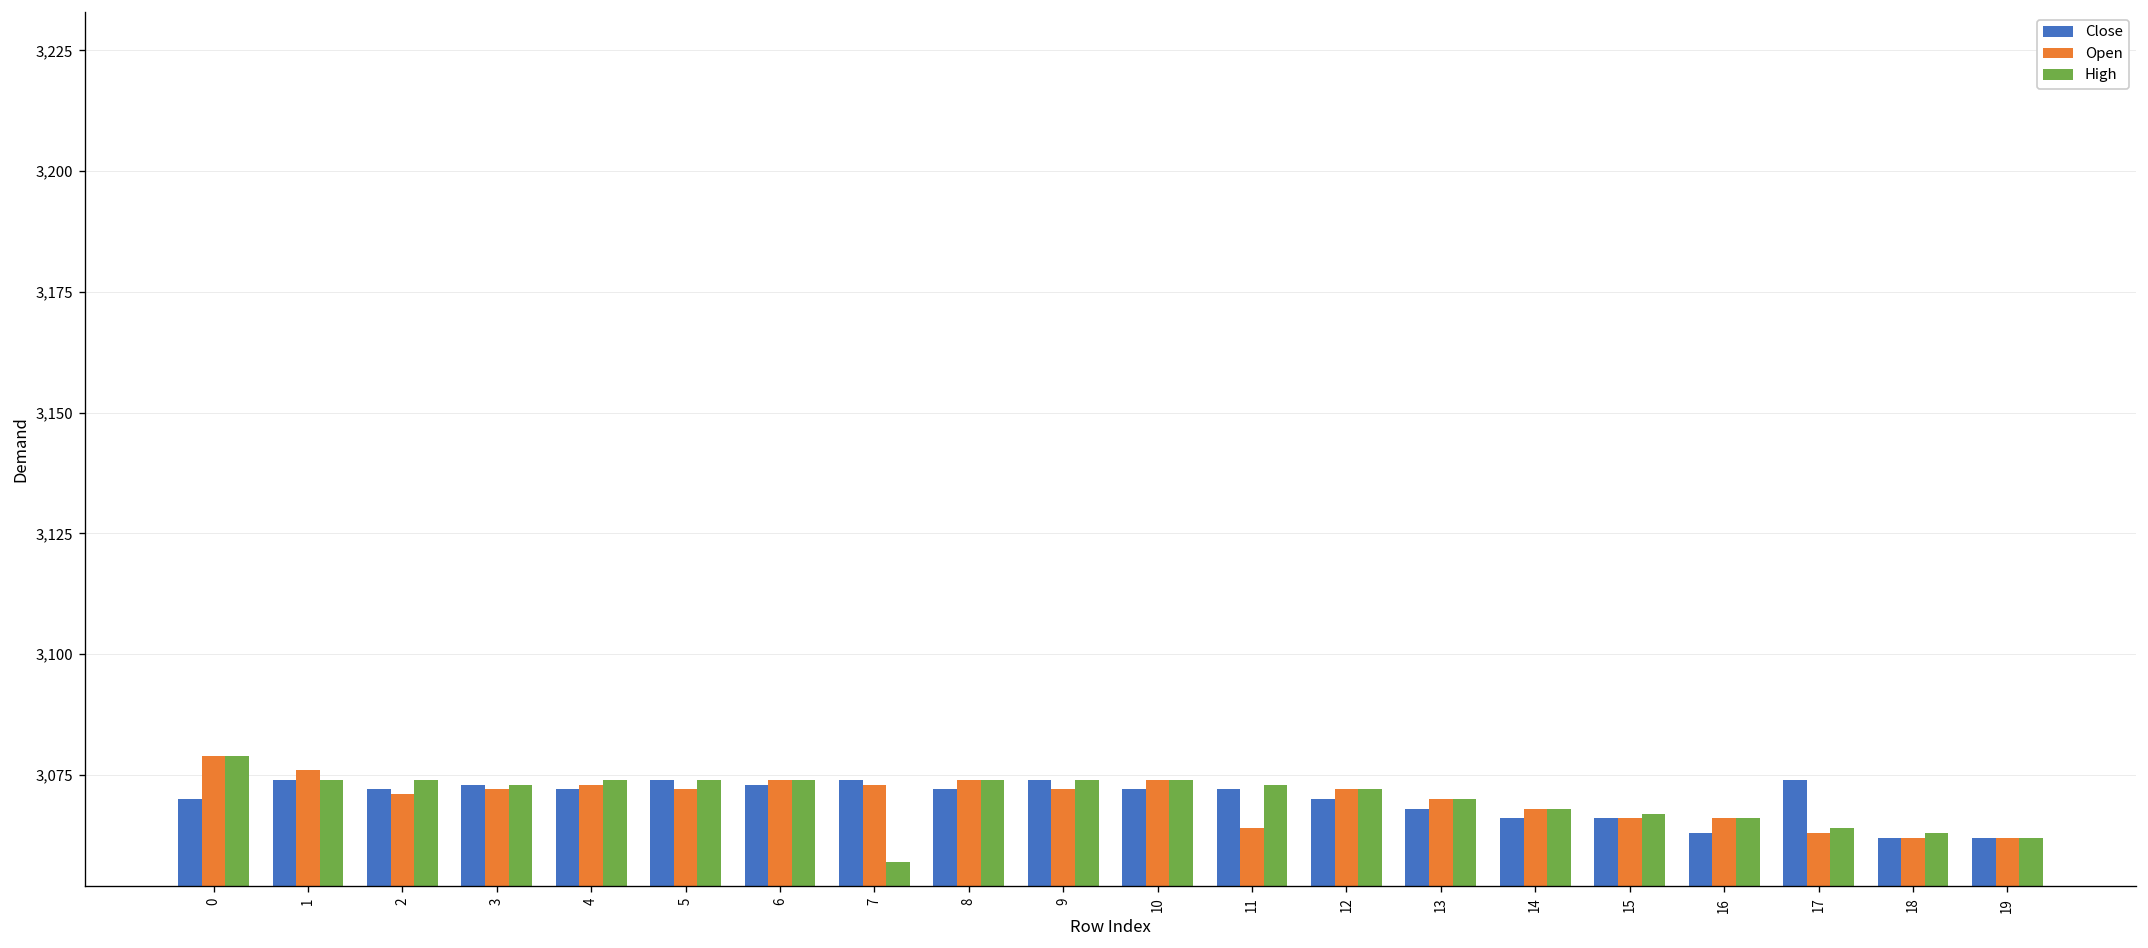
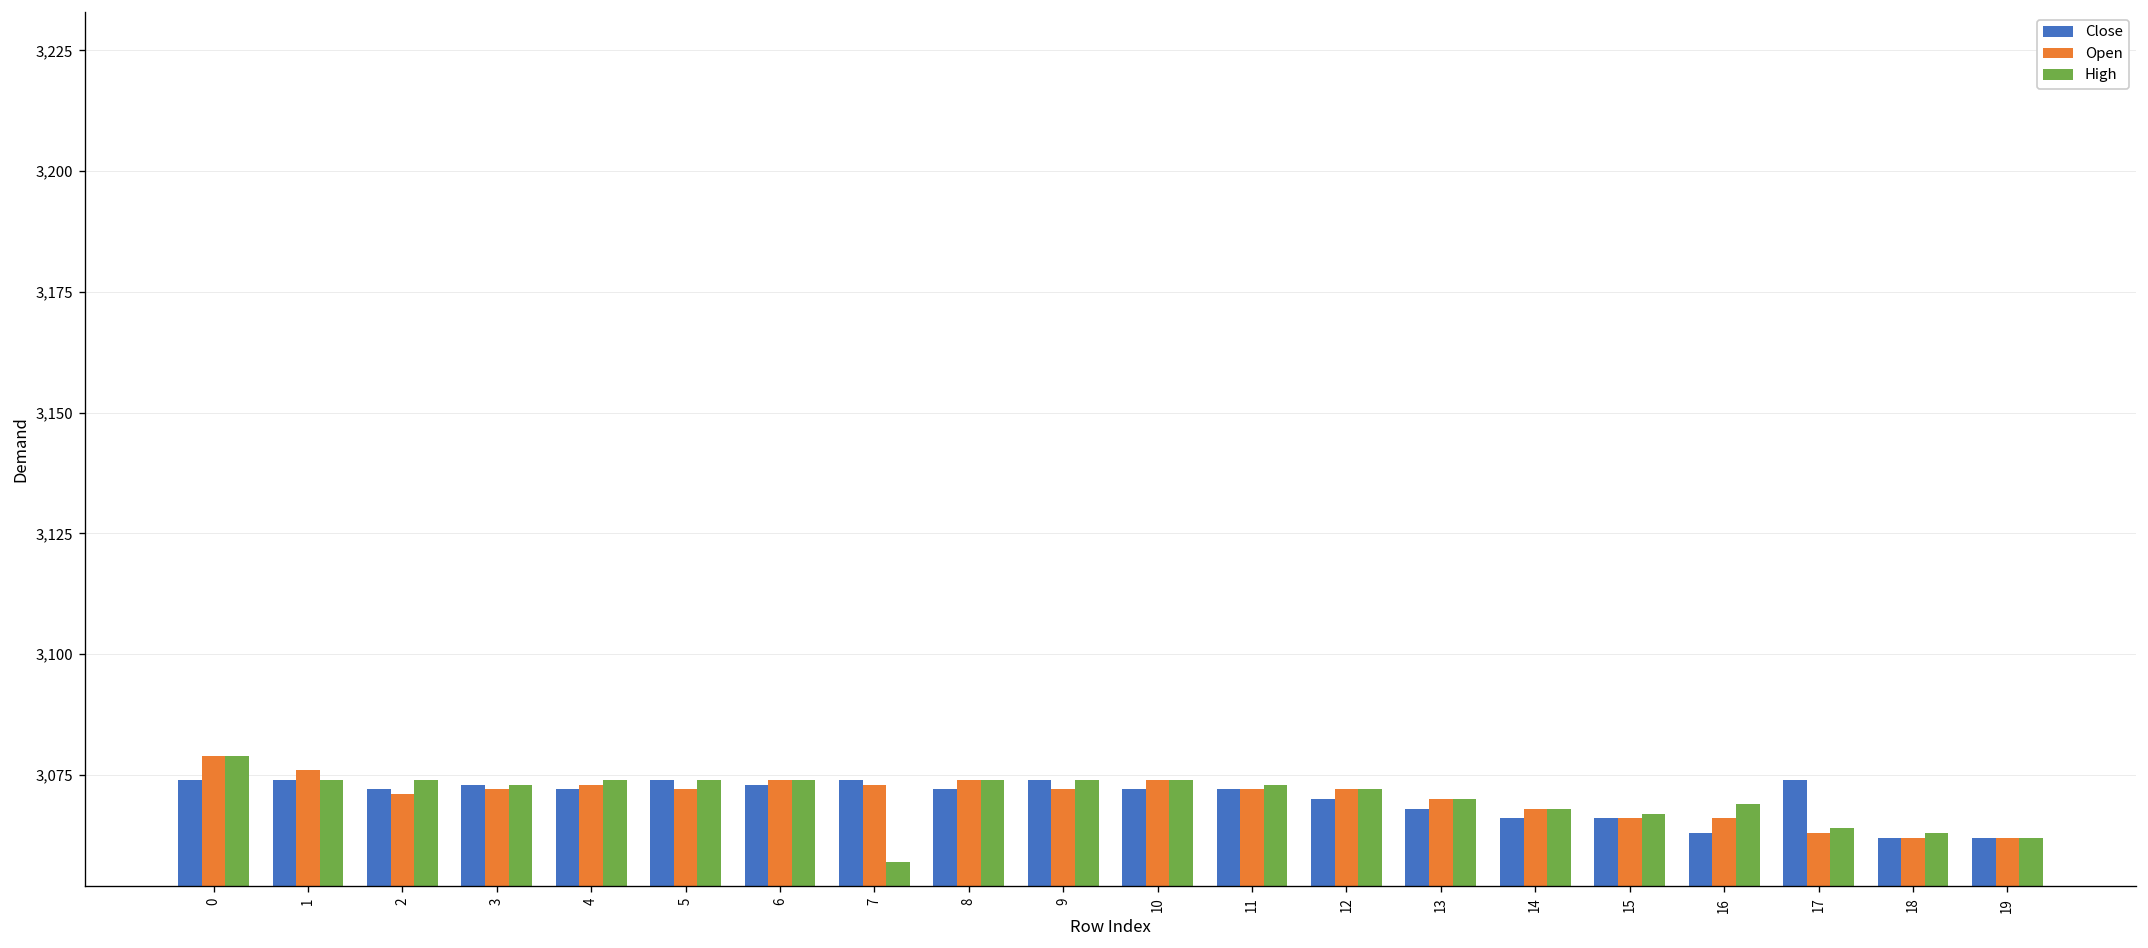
Close, 0: 3,070 -> 3,074
Open, 11: 3,064 -> 3,072
High, 16: 3,066 -> 3,069
